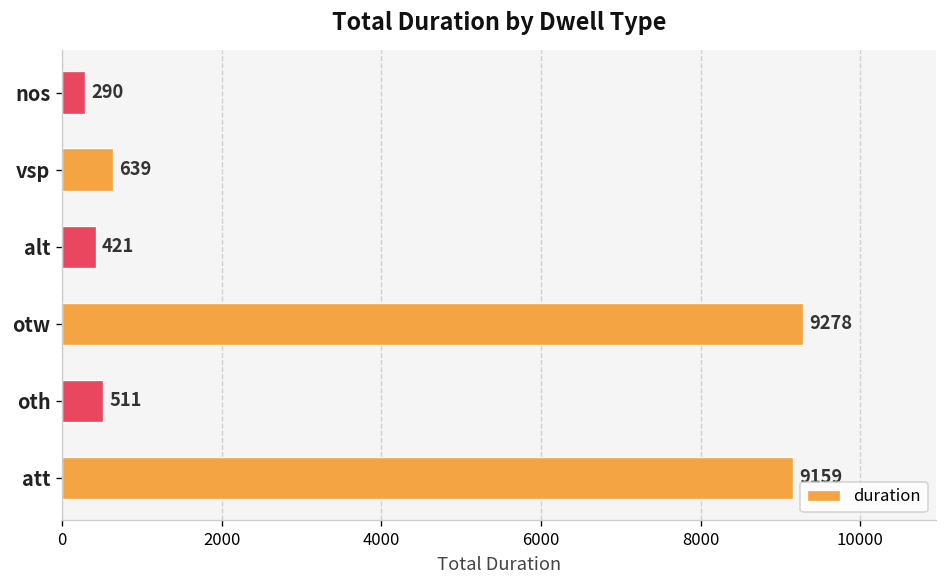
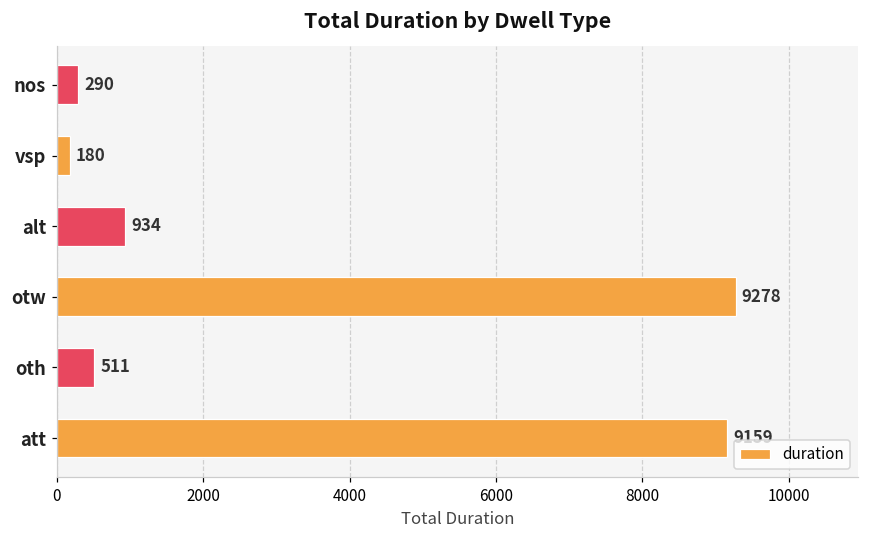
vsp: 639 -> 180
alt: 421 -> 934
